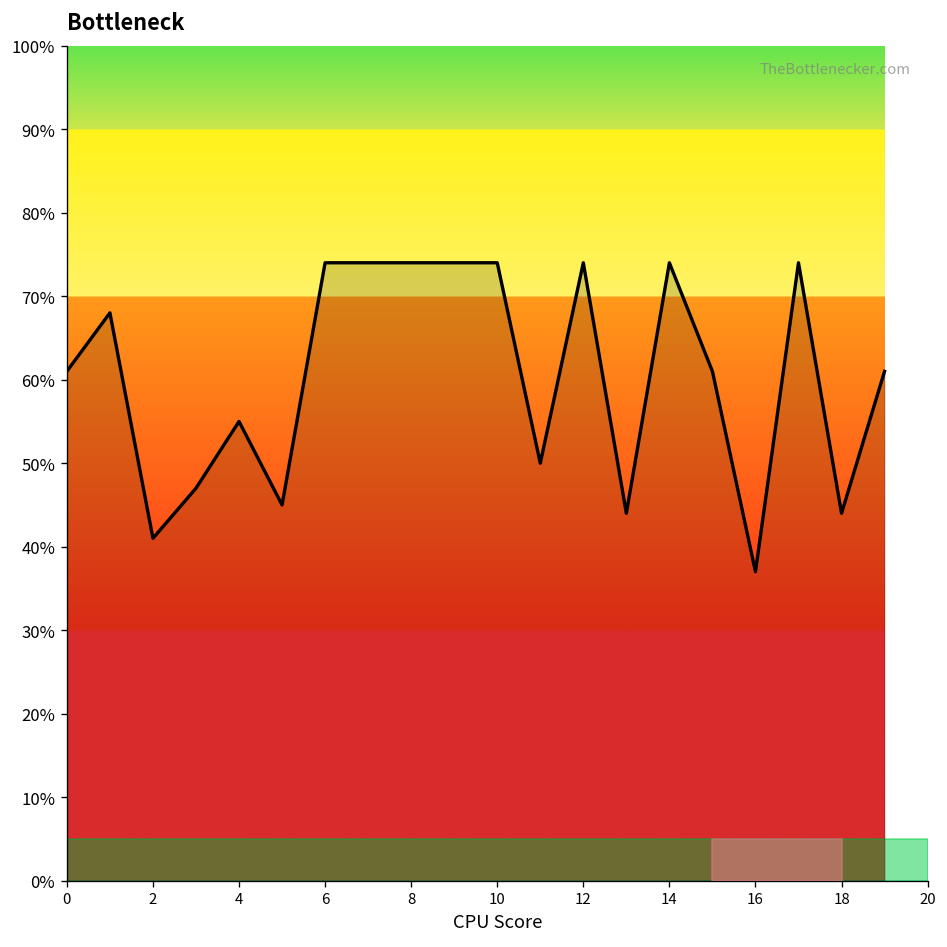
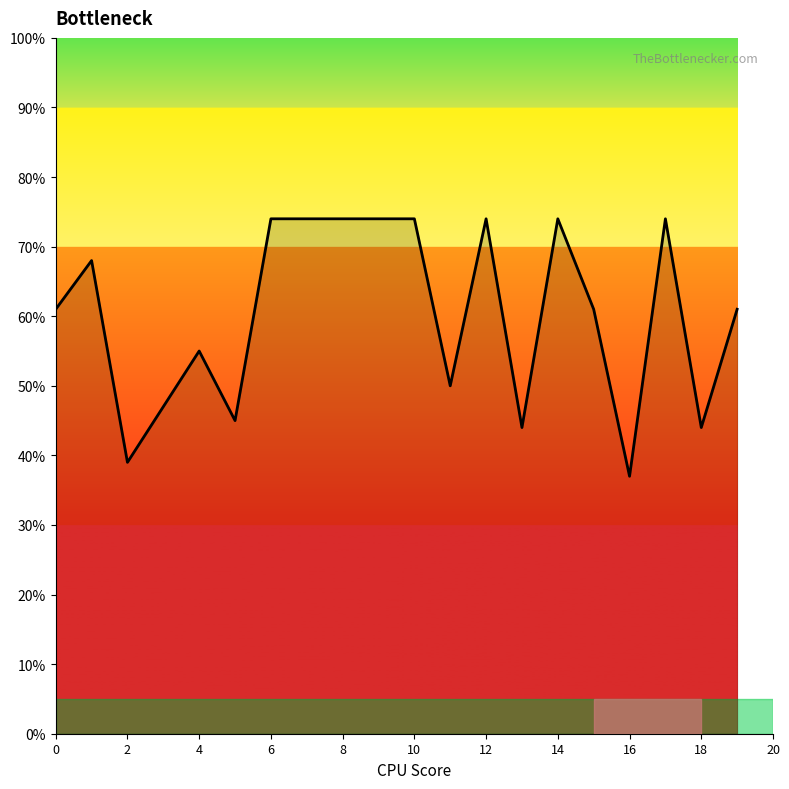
2: 41% -> 39%
